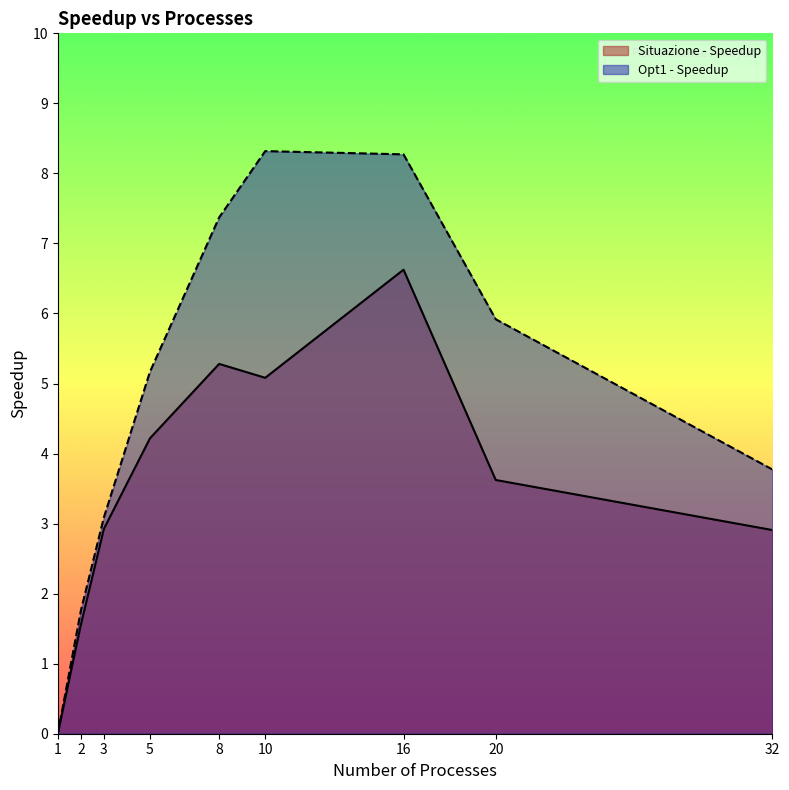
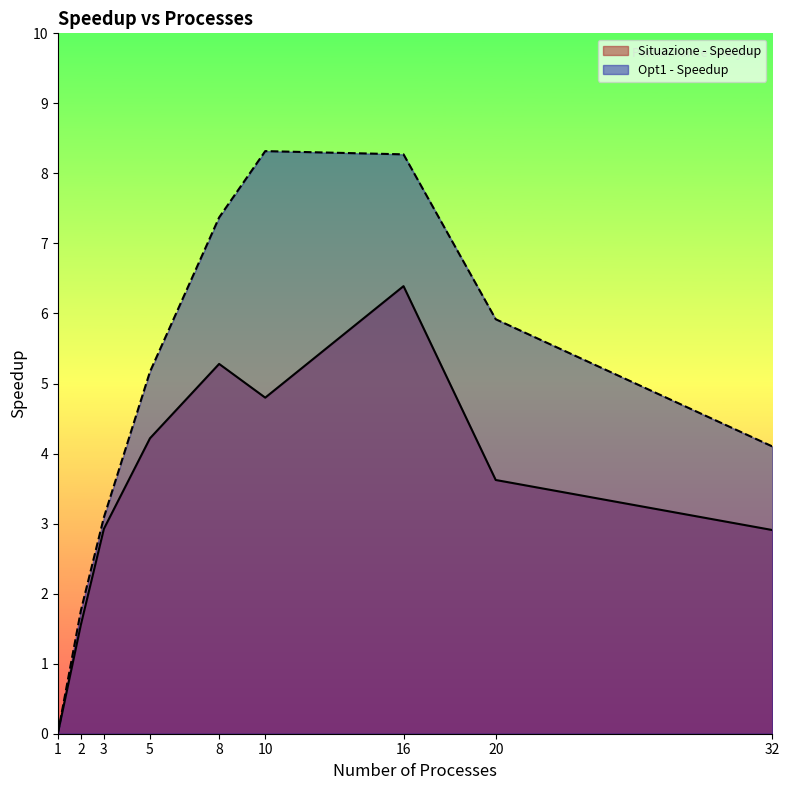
Situazione - Speedup, 10: 5.1 -> 4.8
Situazione - Speedup, 16: 6.6 -> 6.4
Opt1 - Speedup, 32: 3.8 -> 4.1
